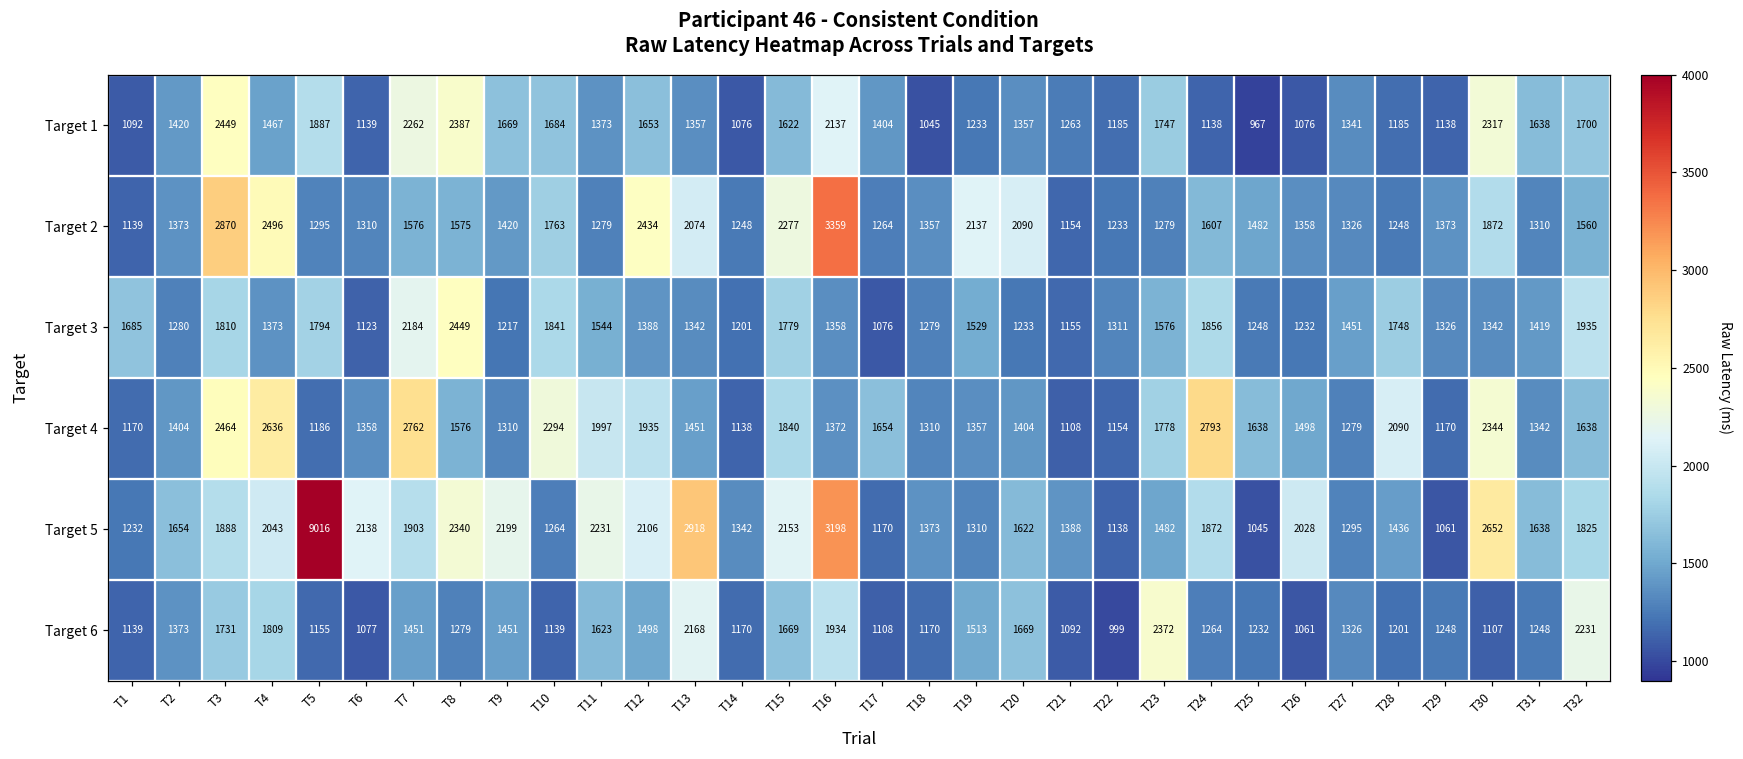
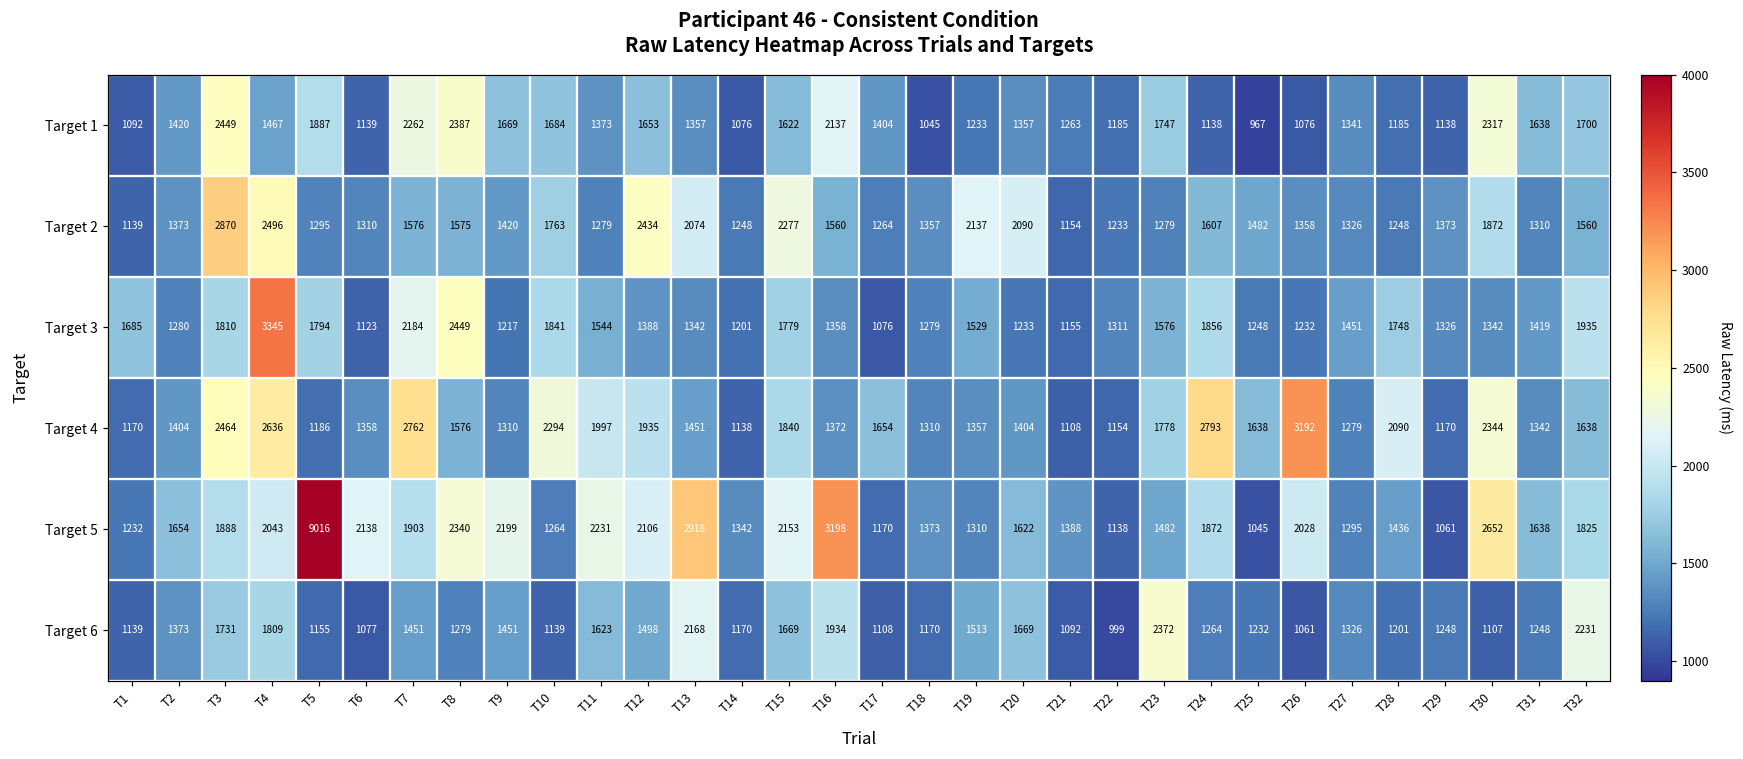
Target 2, T16: 3359 -> 1560
Target 3, T4: 1373 -> 3345
Target 4, T26: 1498 -> 3192
